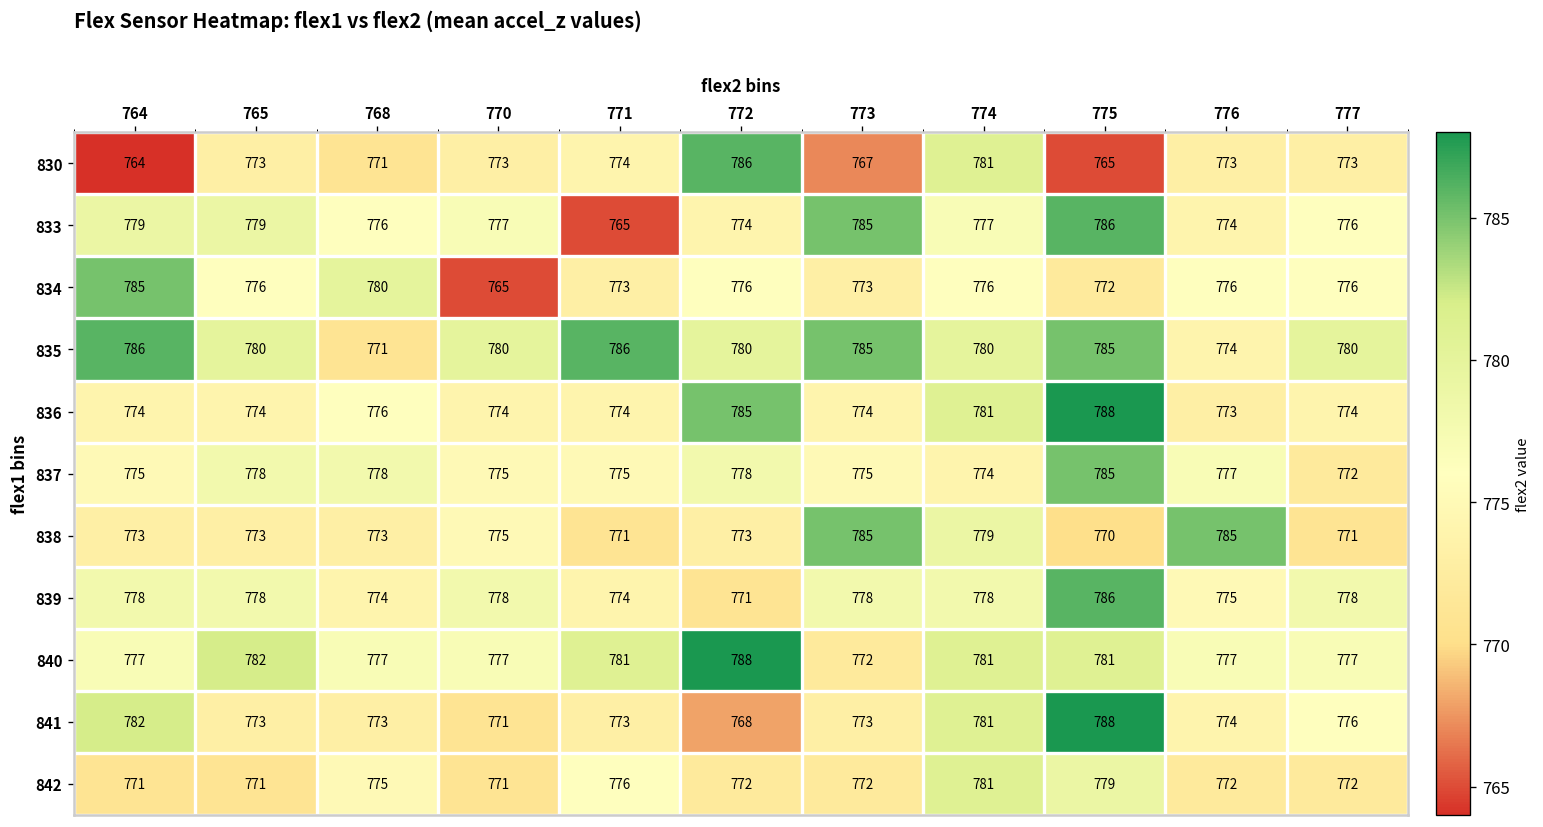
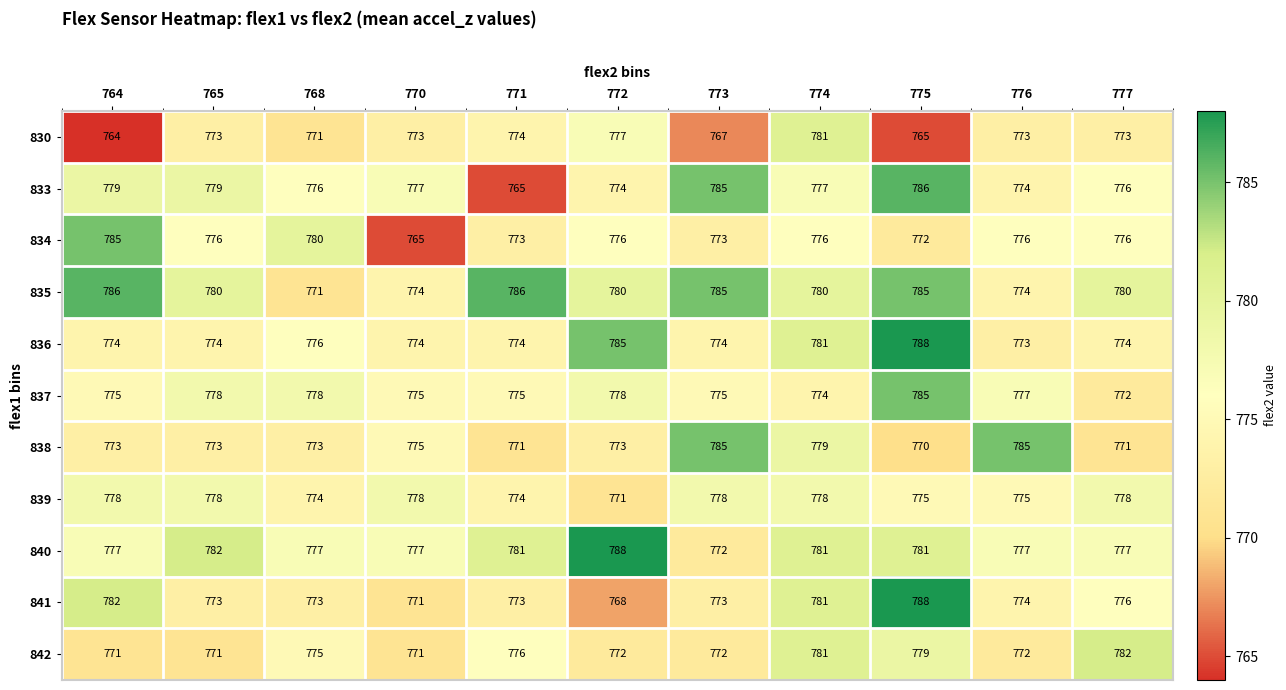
830, 772: 786 -> 777
835, 770: 780 -> 774
839, 775: 786 -> 775
842, 777: 772 -> 782
